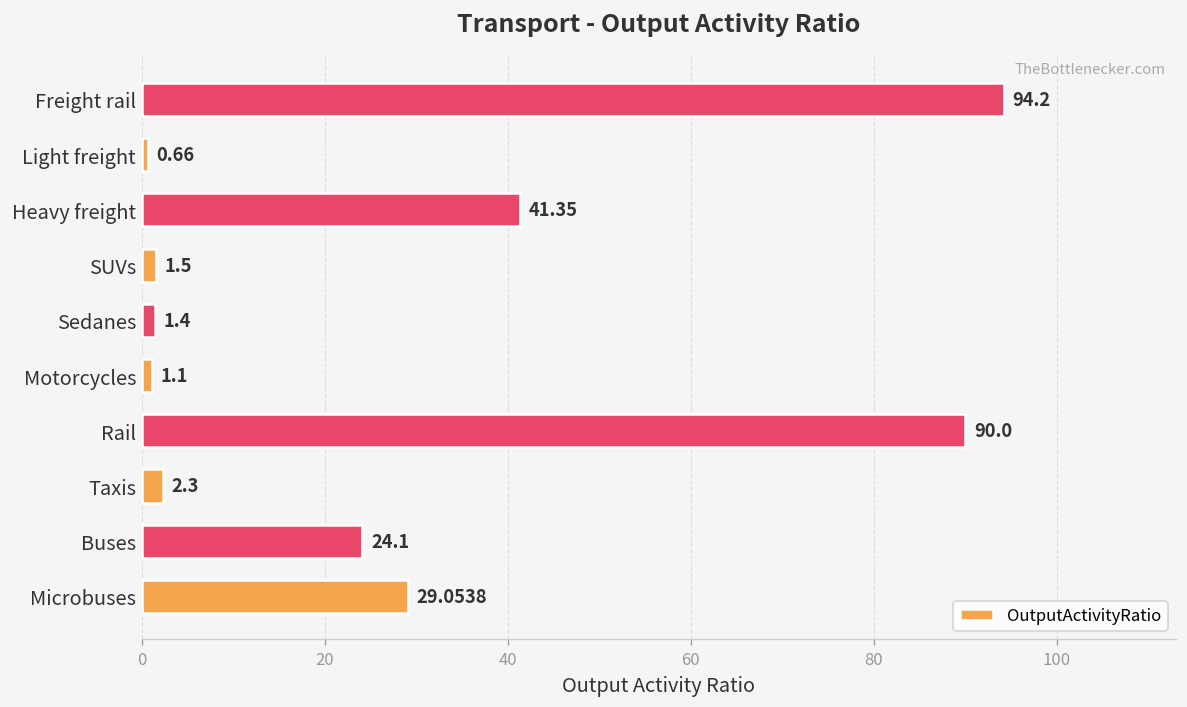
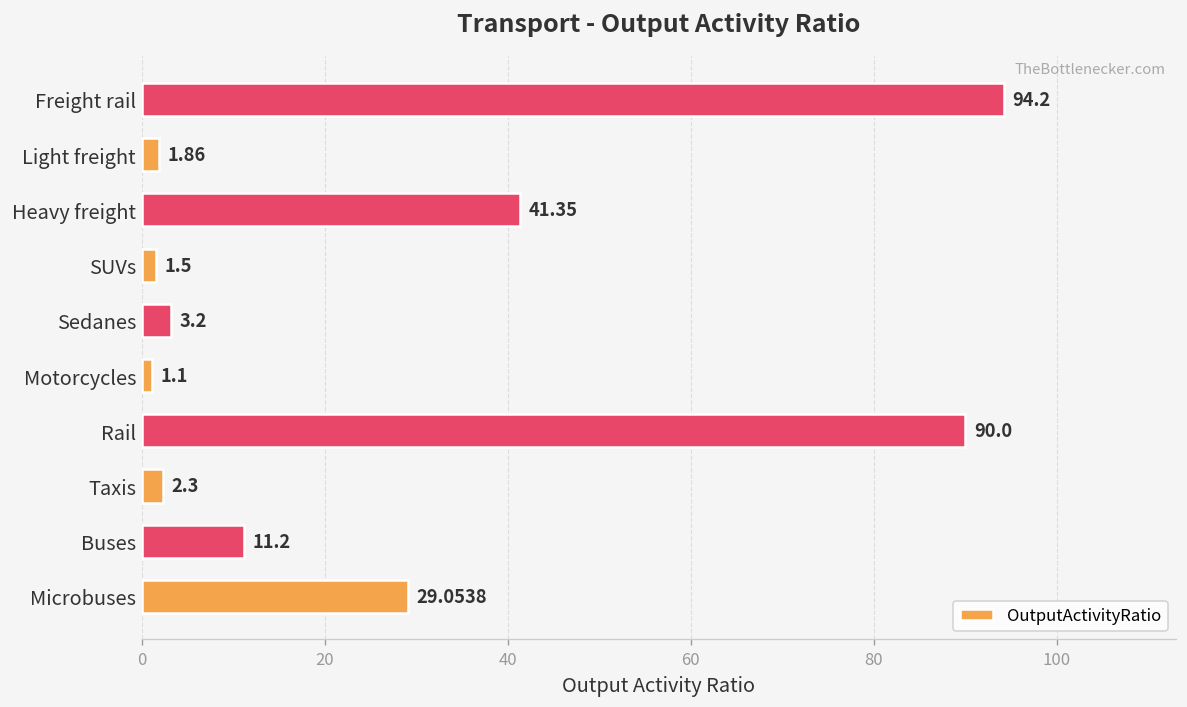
Light freight: 0.66 -> 1.86
Sedanes: 1.4 -> 3.2
Buses: 24.1 -> 11.2
